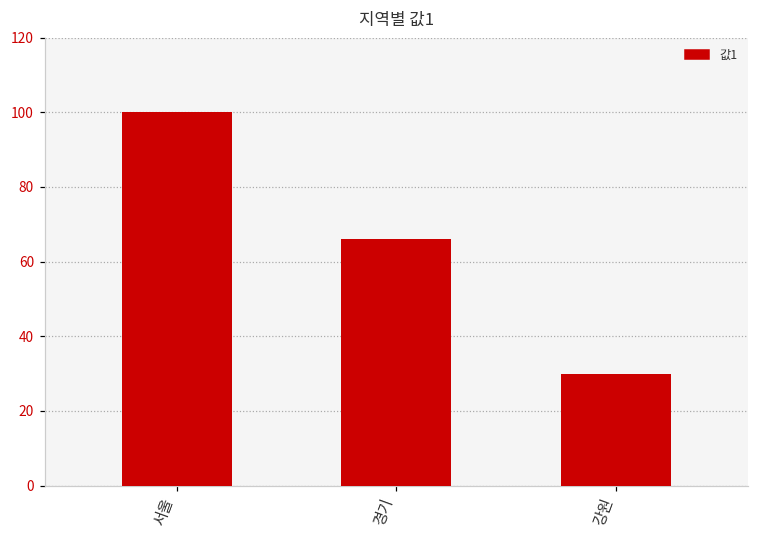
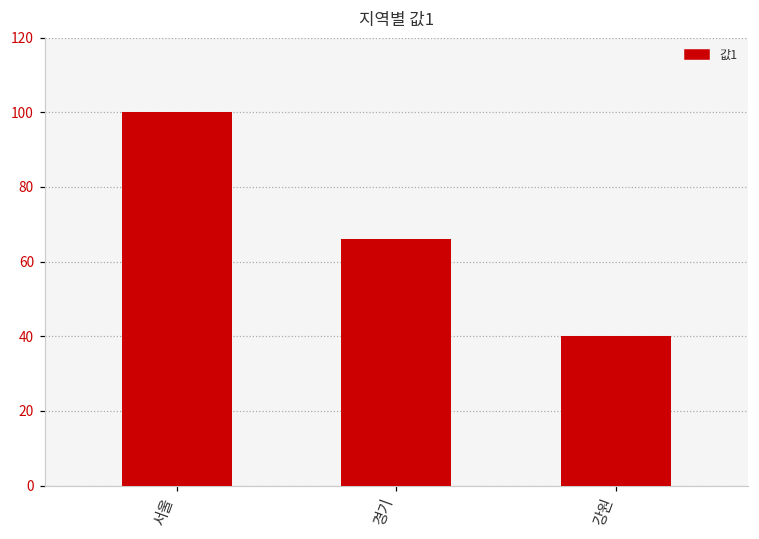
강원: 30 -> 40
